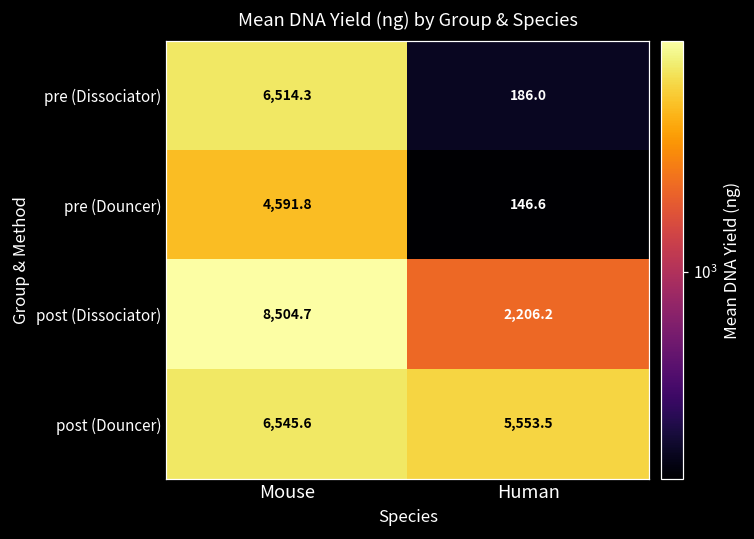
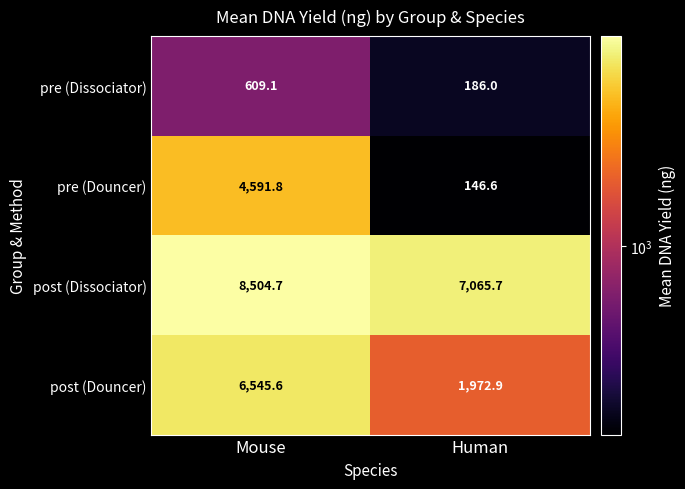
pre (Dissociator), Mouse: 6,514.3 -> 609.1
post (Dissociator), Human: 2,206.2 -> 7,065.7
post (Douncer), Human: 5,553.5 -> 1,972.9
